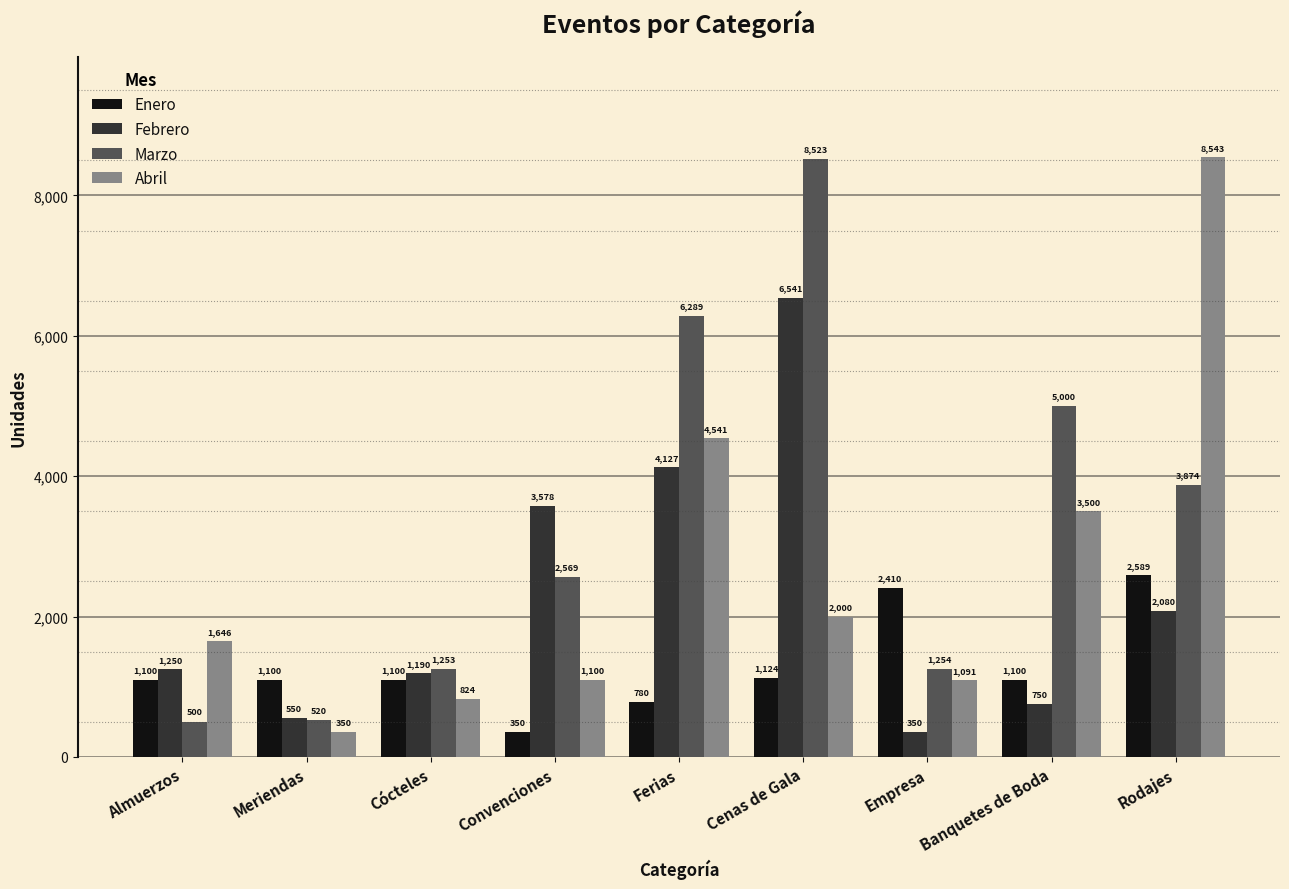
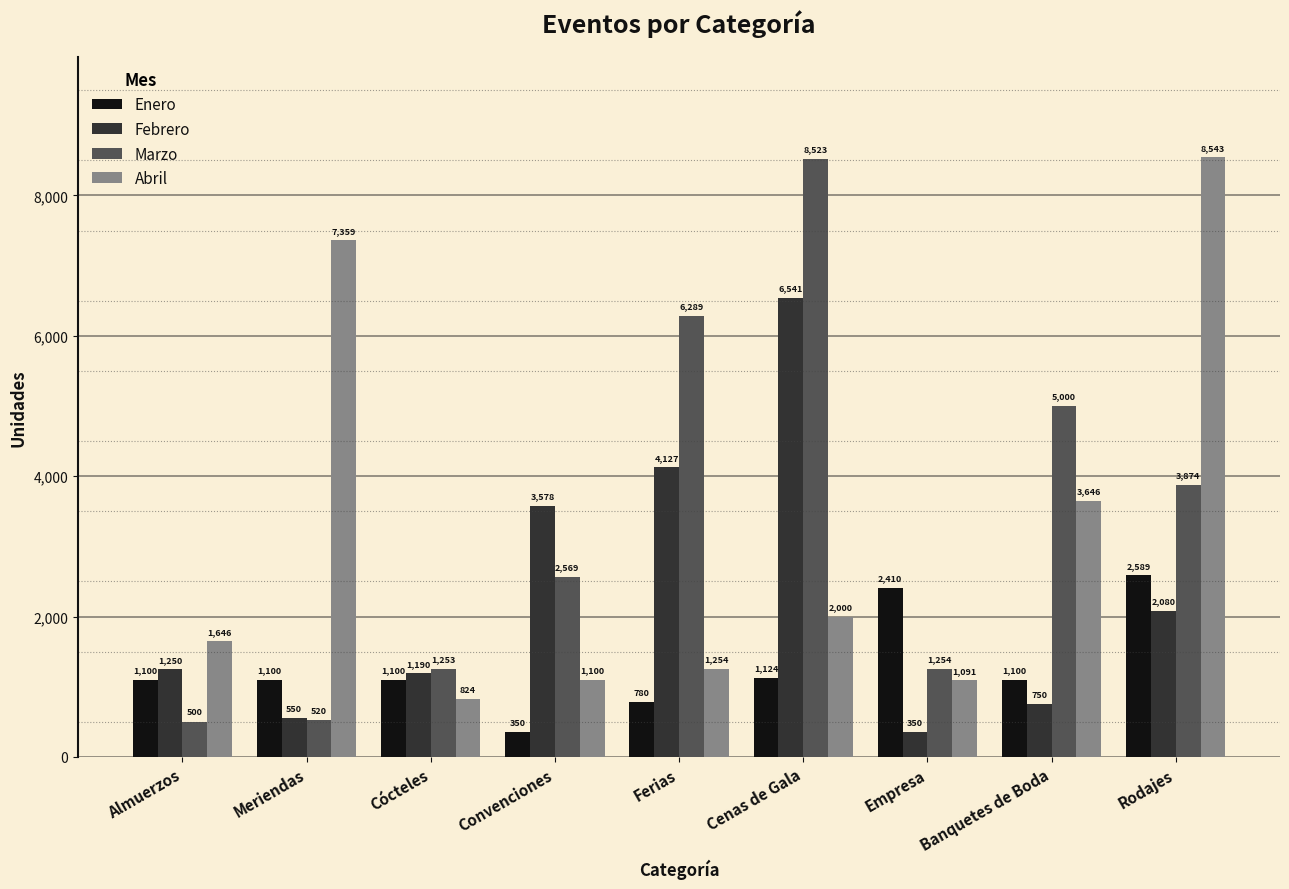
Abril, Meriendas: 350 -> 7,359
Abril, Ferias: 4,541 -> 1,254
Abril, Banquetes de Boda: 3,500 -> 3,646
